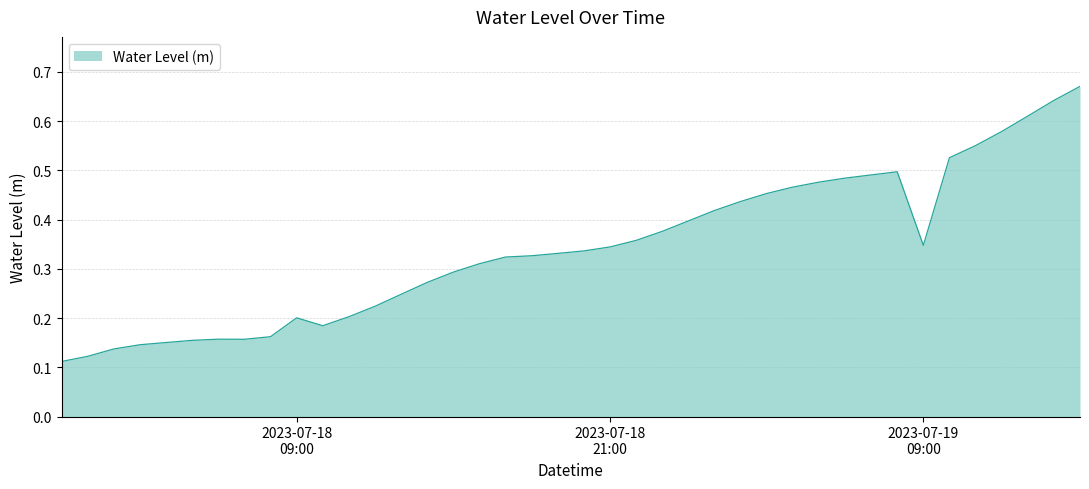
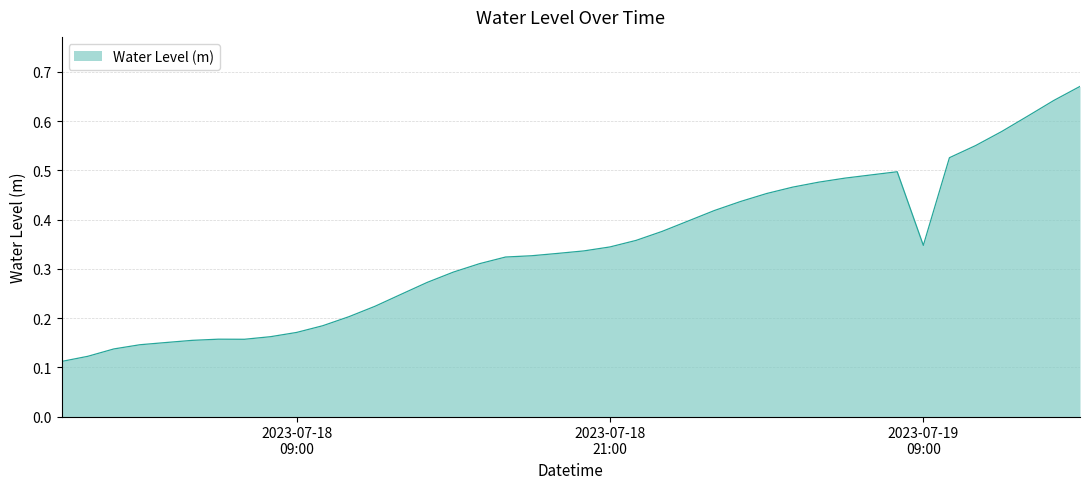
2023-07-18 09:00: 0.20 -> 0.17
